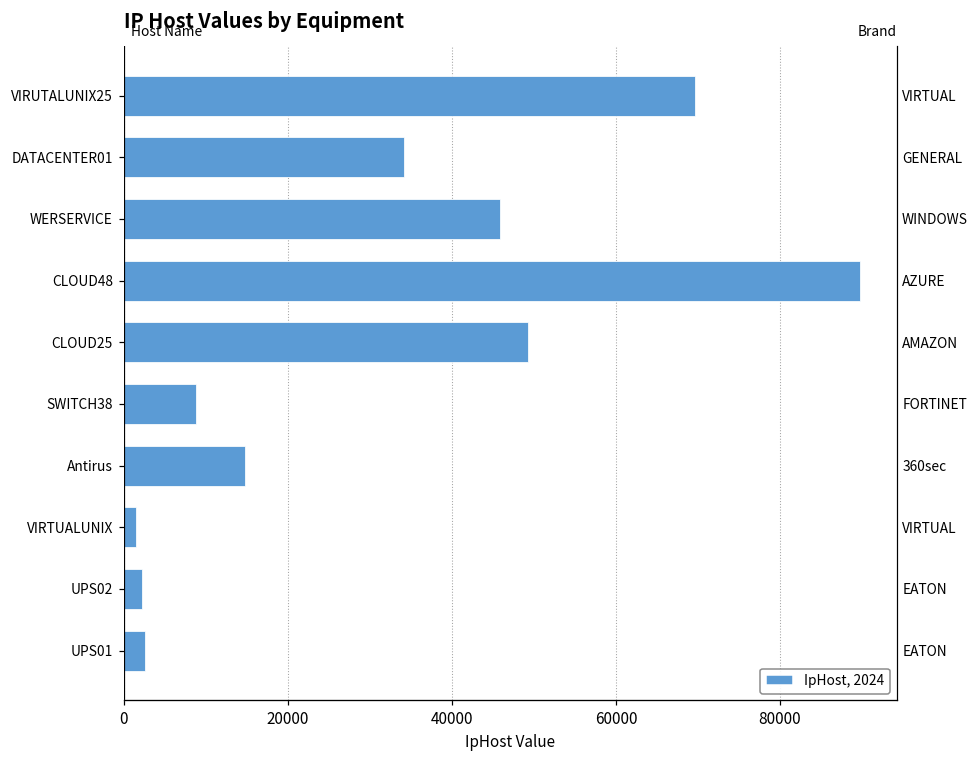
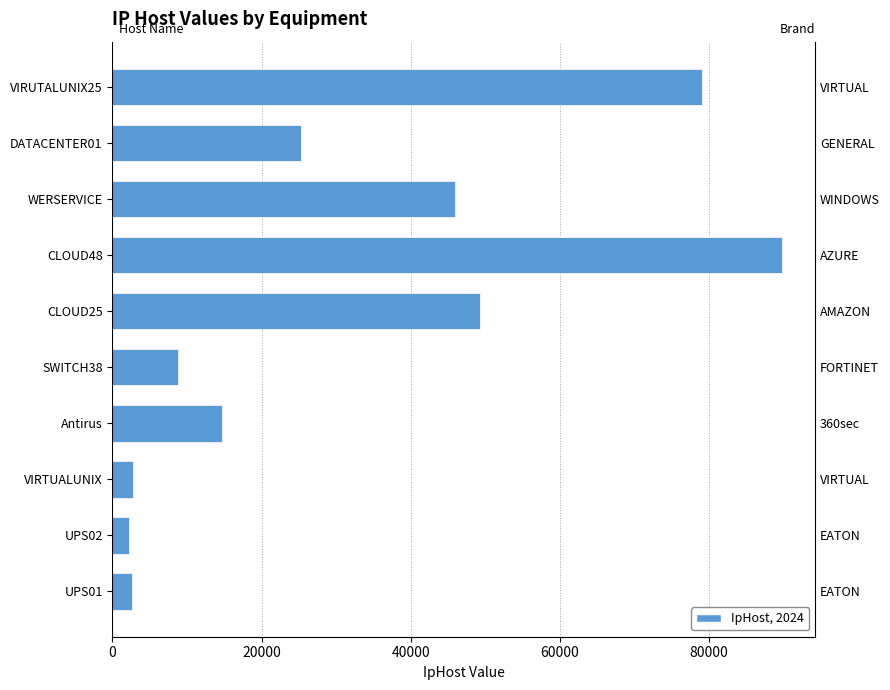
VIRUTALUNIX25: 70000 -> 79000
DATACENTER01: 34000 -> 25000
VIRTUALUNIX: 1000 -> 3000
